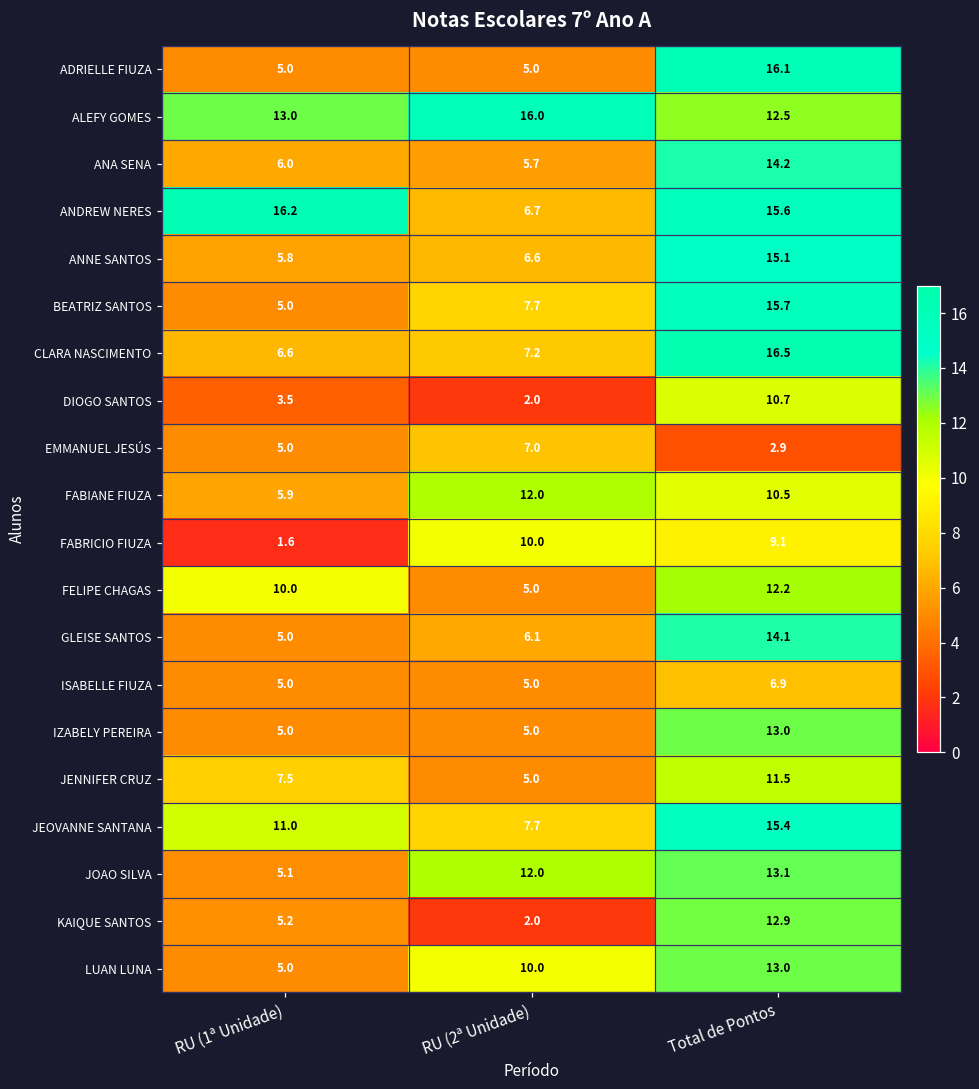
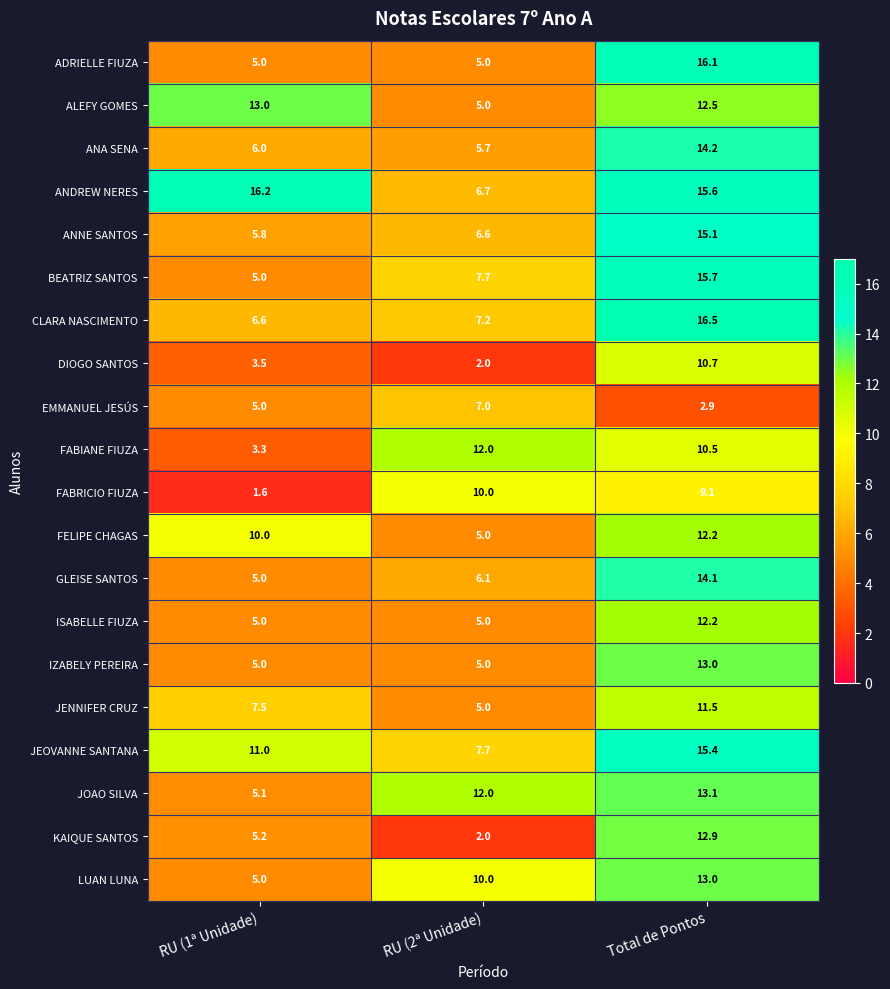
ALEFY GOMES, RU (2ª Unidade): 16.0 -> 5.0
FABIANE FIUZA, RU (1ª Unidade): 5.9 -> 3.3
ISABELLE FIUZA, Total de Pontos: 6.9 -> 12.2
